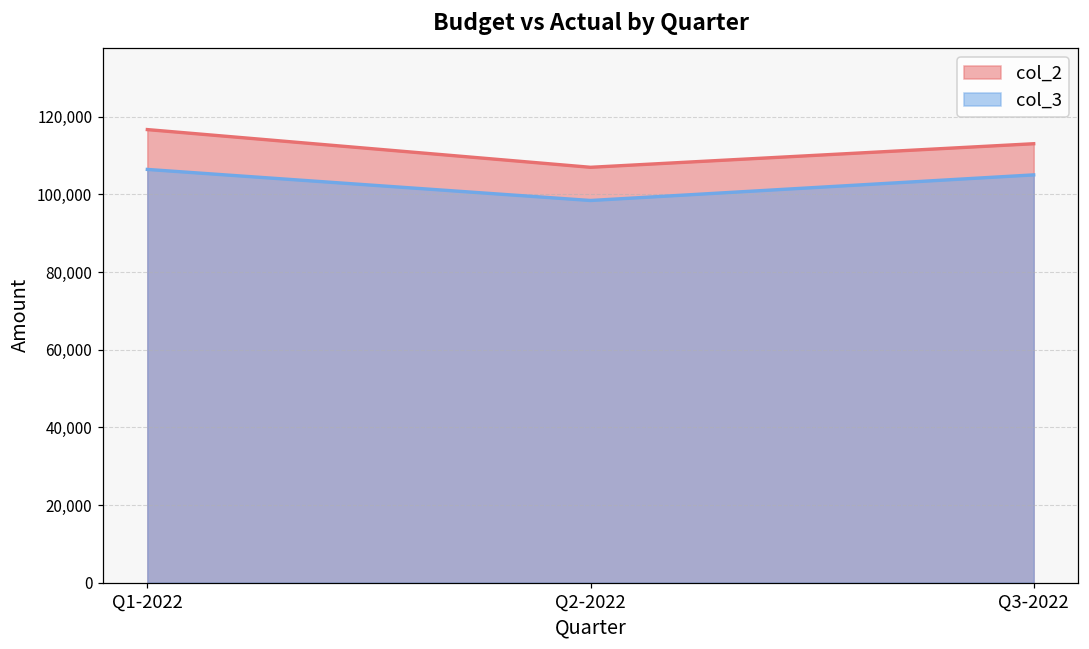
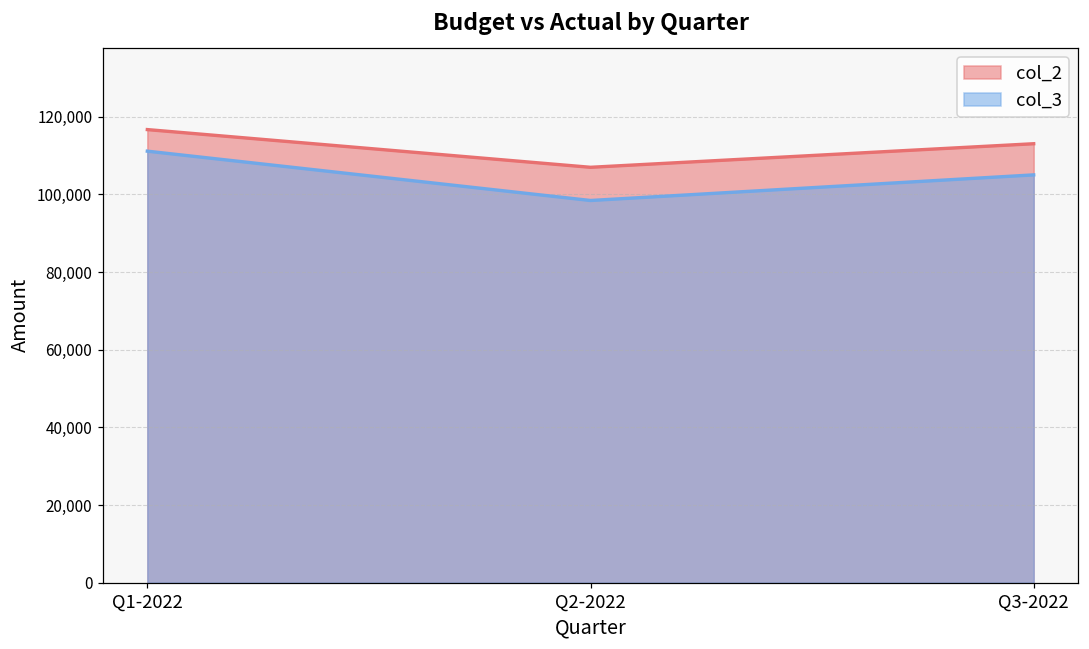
col_3, Q1-2022: 106,000 -> 111,000
